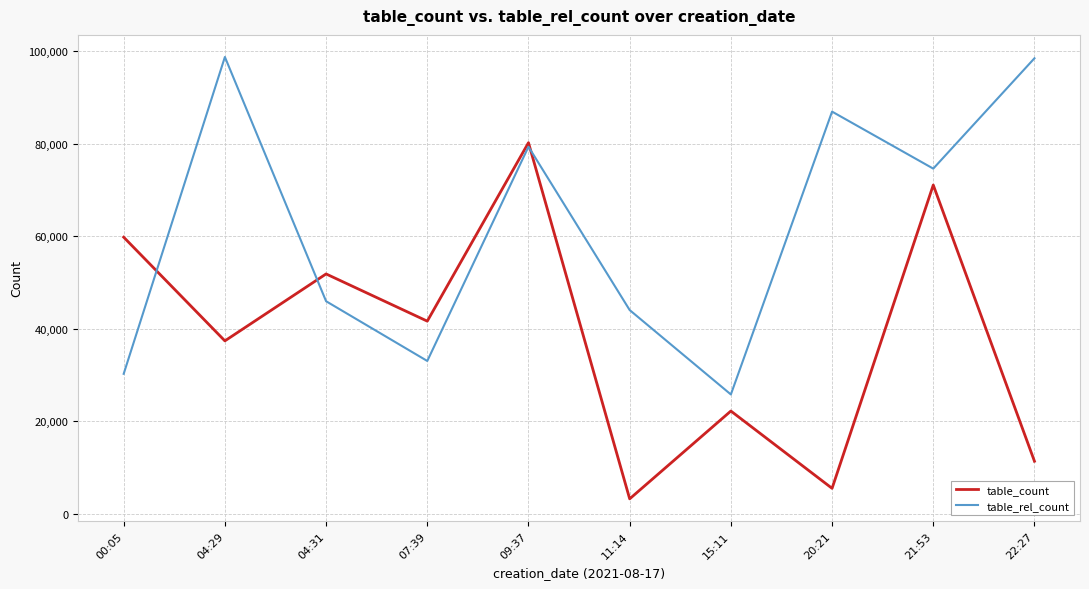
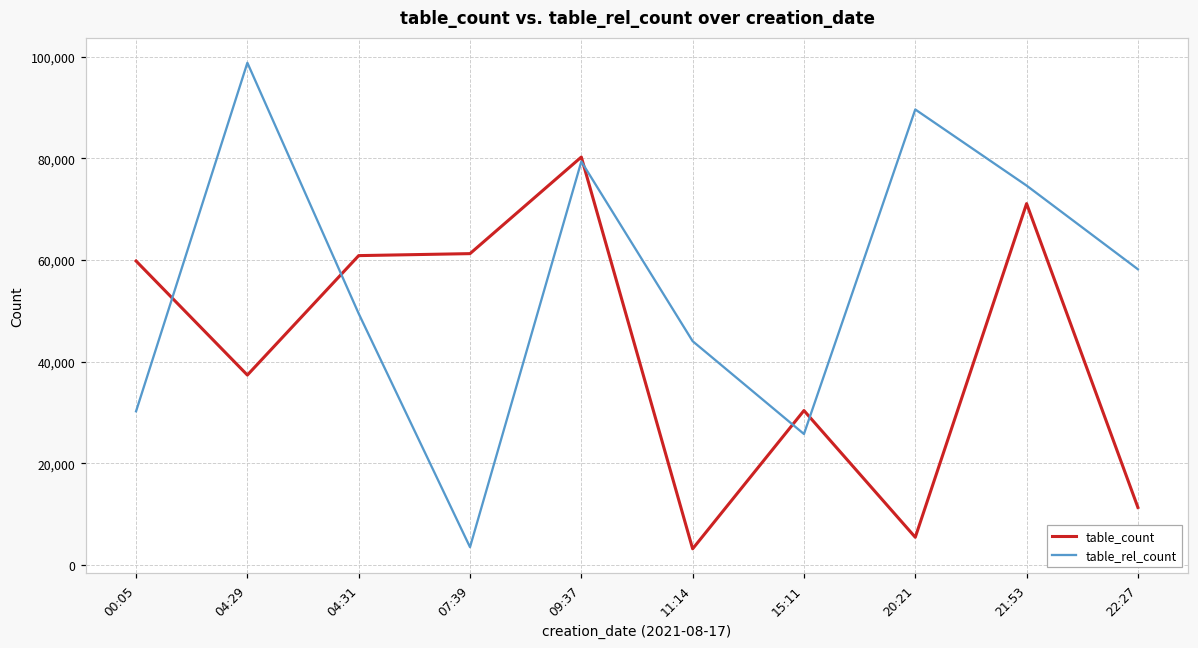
table_count, 04:31: 52,000 -> 61,000
table_rel_count, 04:31: 46,000 -> 49,000
table_count, 07:39: 42,000 -> 61,000
table_rel_count, 07:39: 33,000 -> 4,000
table_count, 15:11: 22,000 -> 30,000
table_rel_count, 20:21: 87,000 -> 90,000
table_rel_count, 22:27: 99,000 -> 58,000
